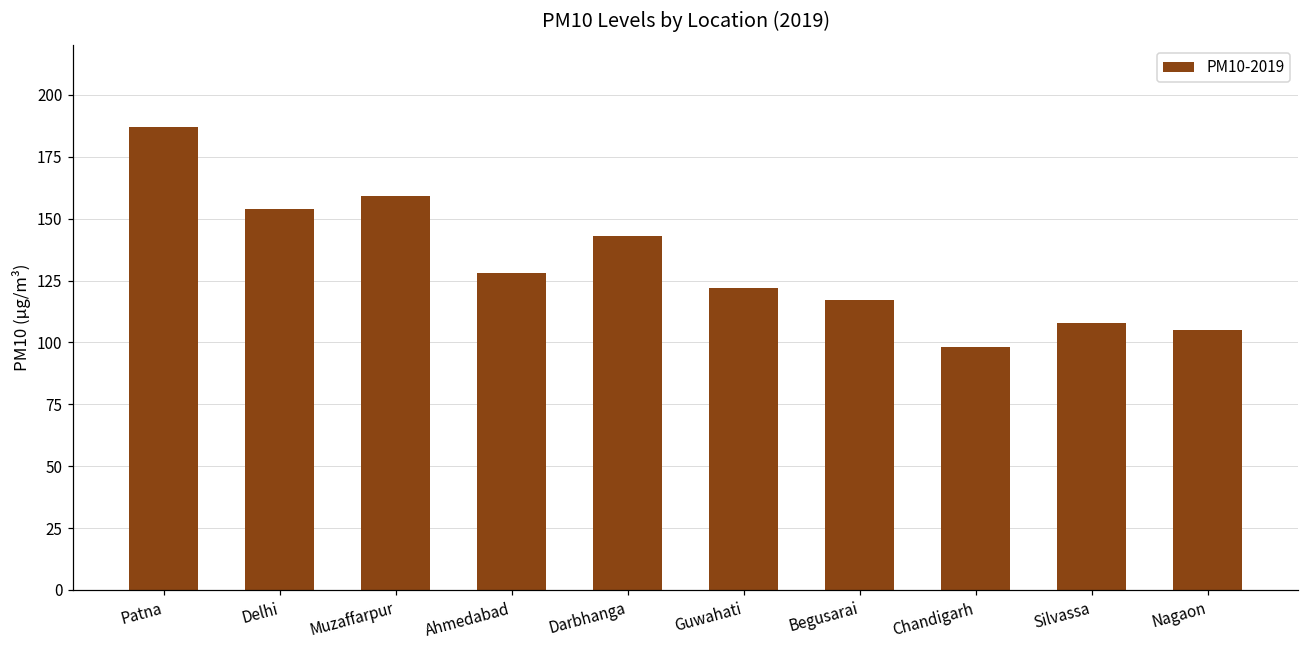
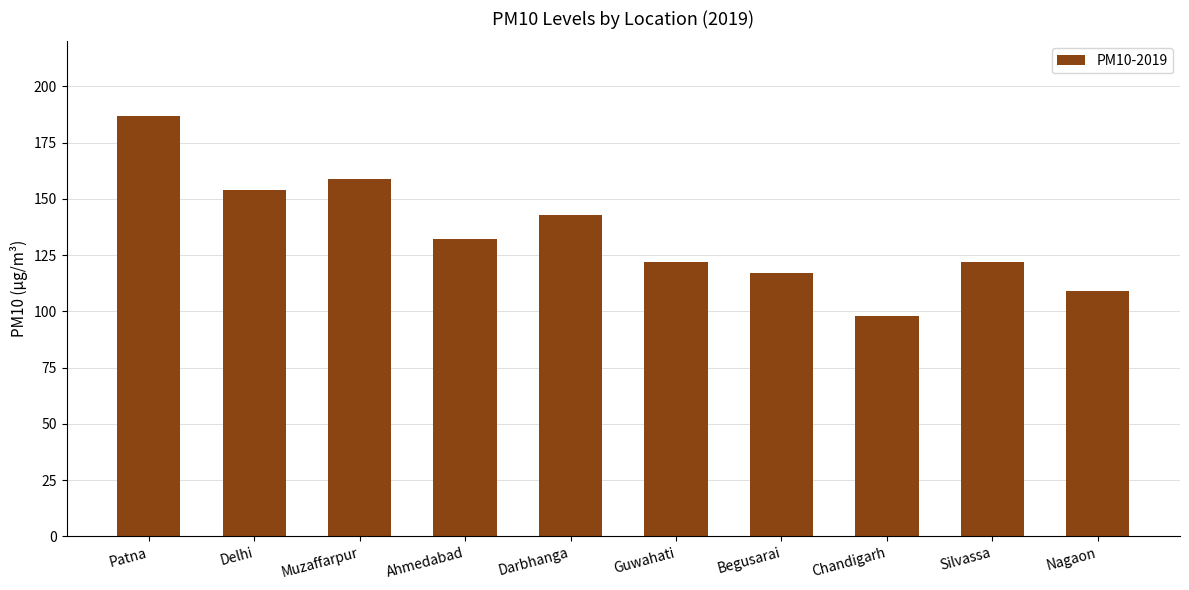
Ahmedabad: 128 -> 132
Silvassa: 108 -> 122
Nagaon: 105 -> 109
